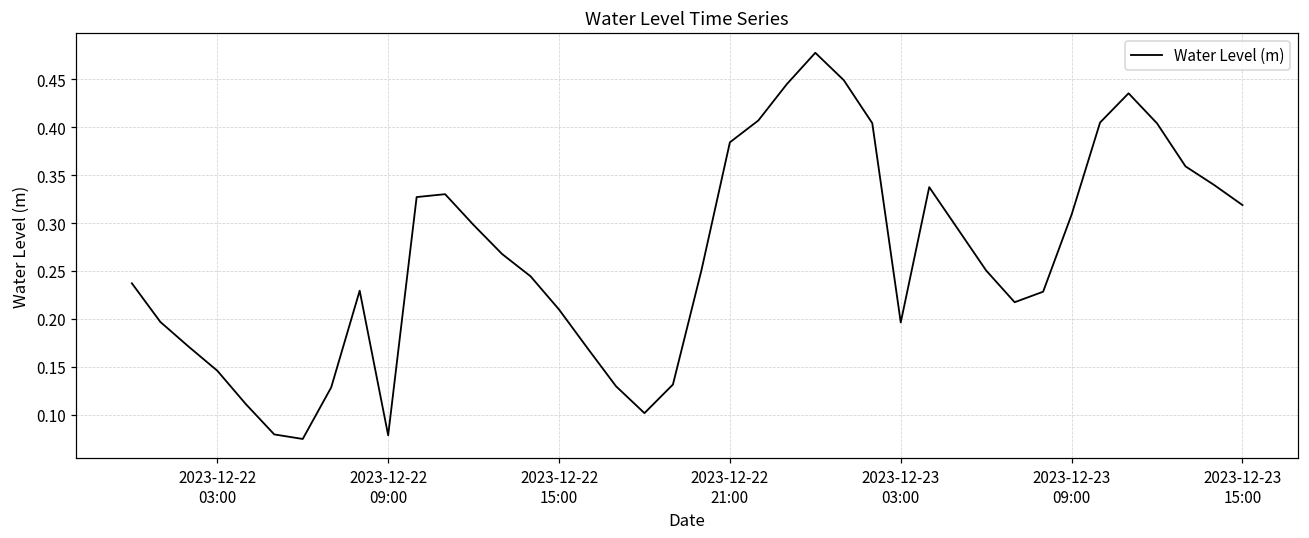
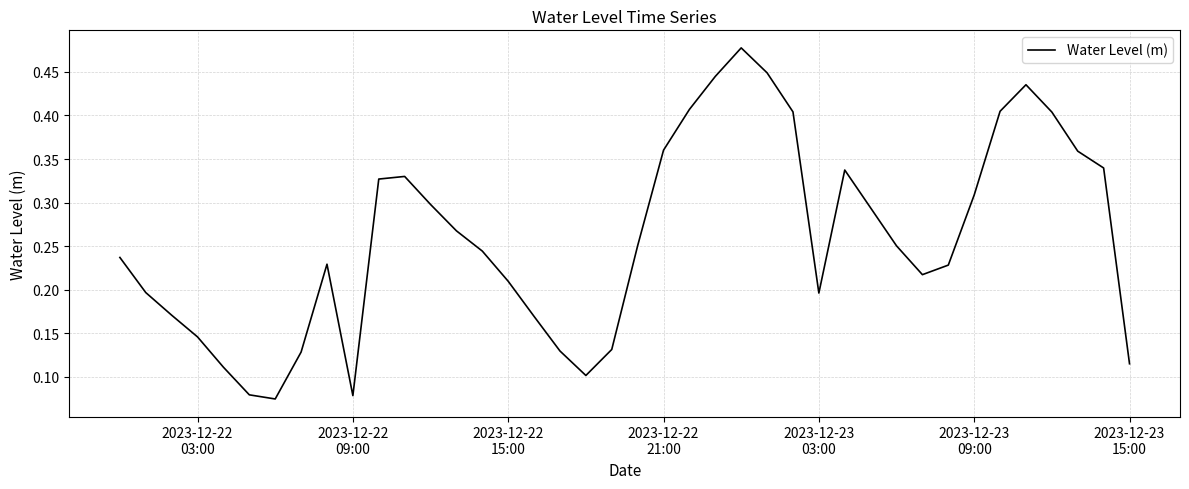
2023-12-22 21:00: 0.38 -> 0.36
2023-12-23 15:00: 0.32 -> 0.12
